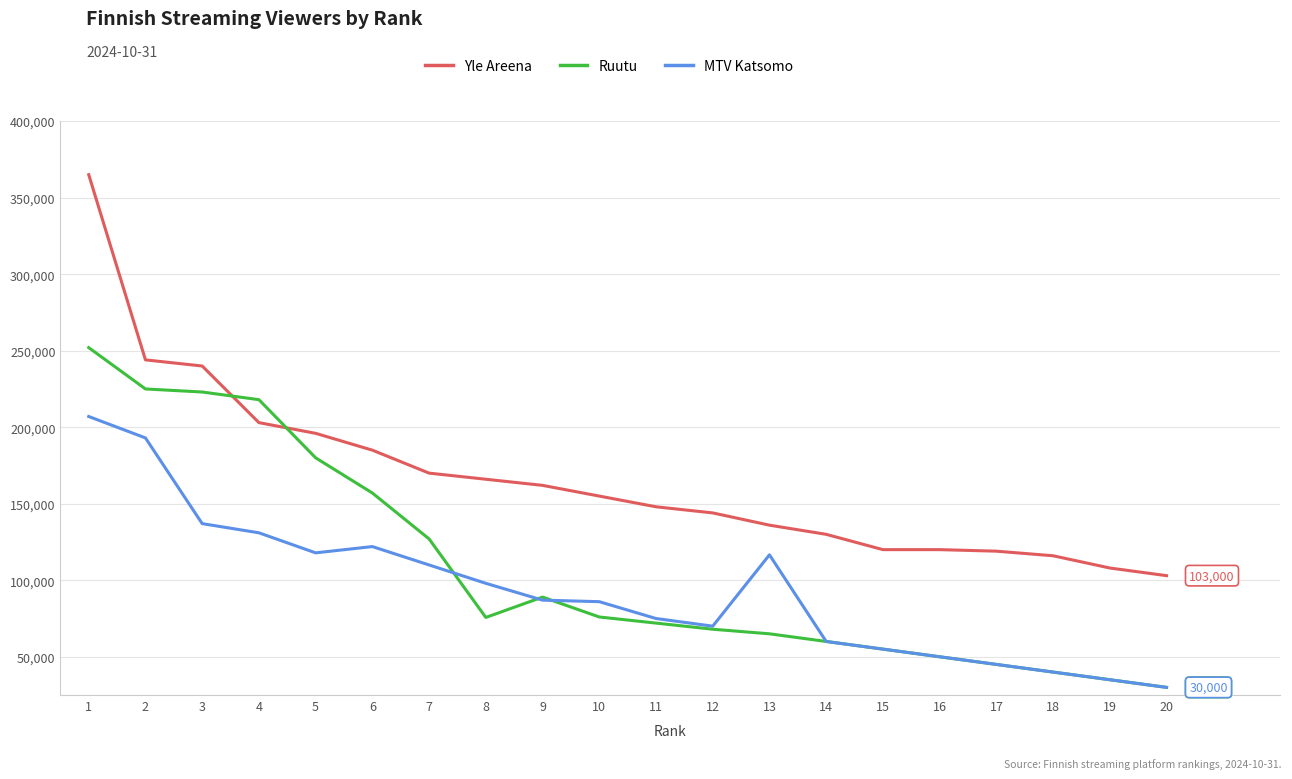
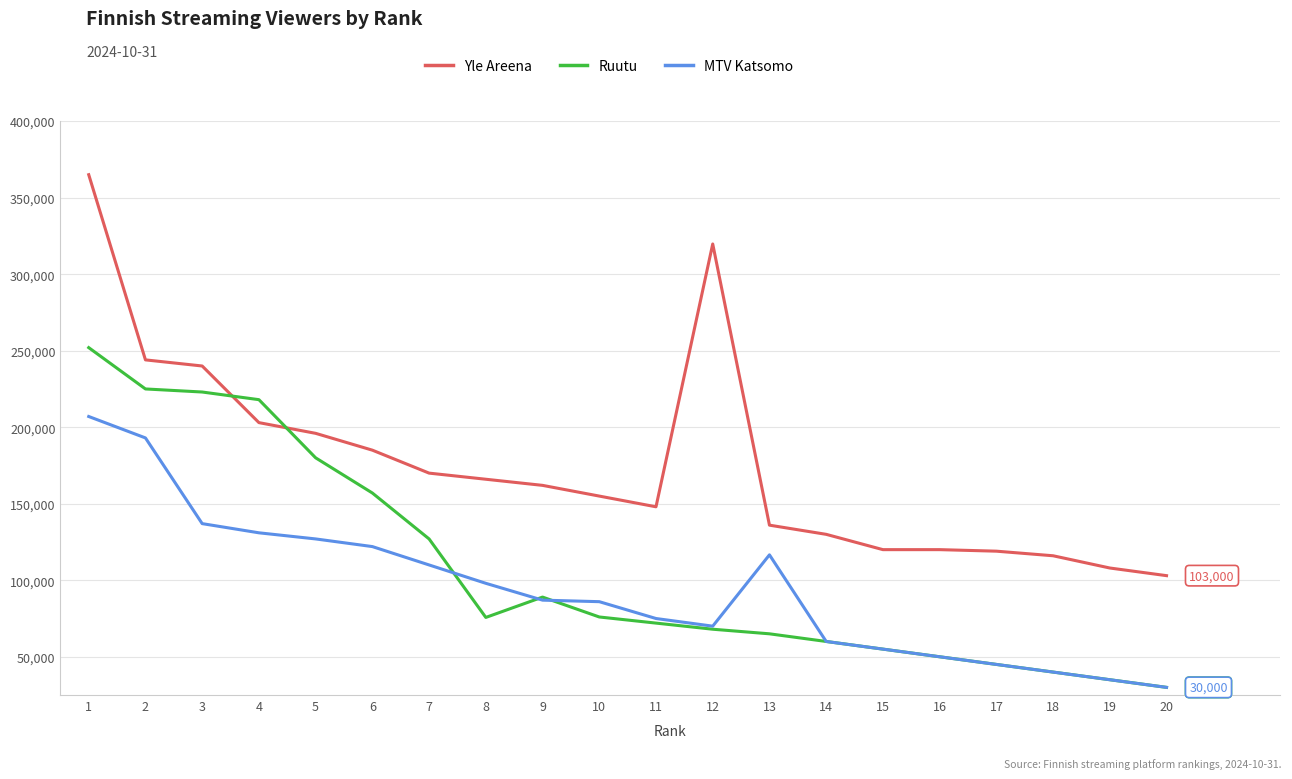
MTV Katsomo, 5: 118,000 -> 127,000
Yle Areena, 12: 144,000 -> 320,000
